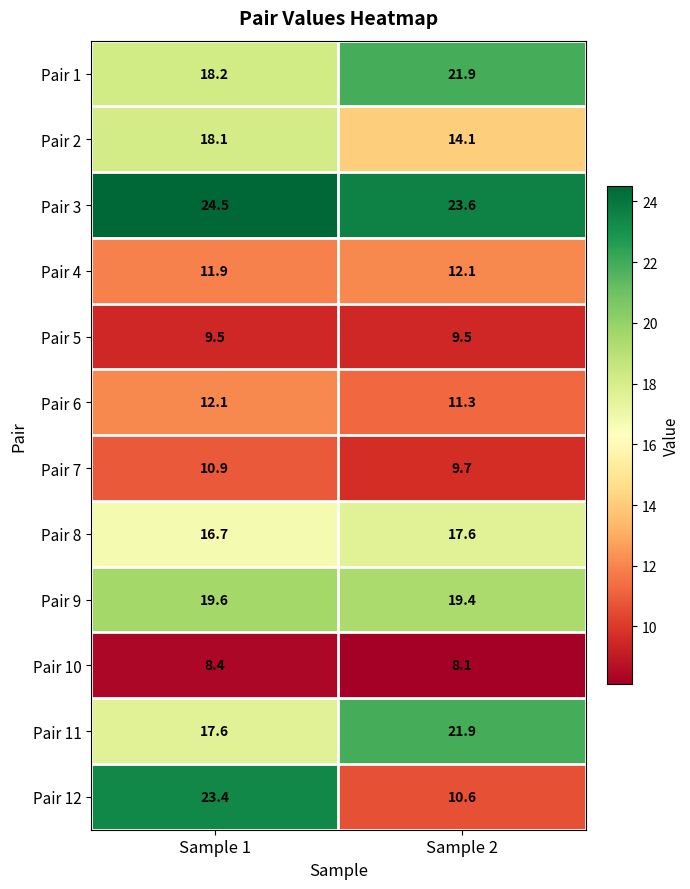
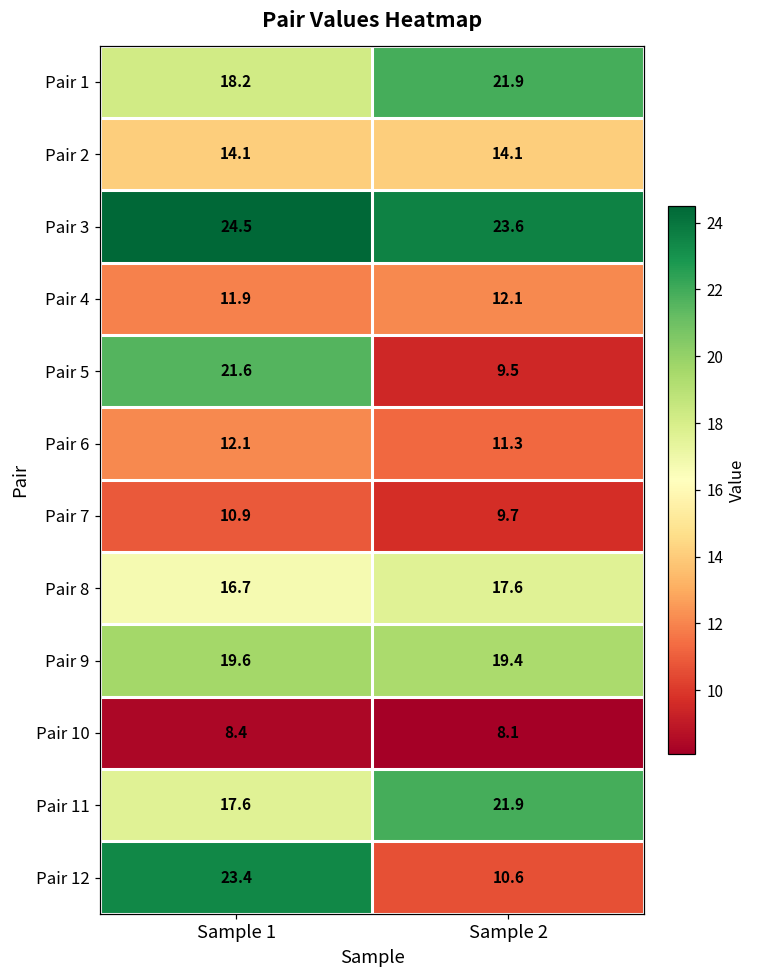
Pair 2, Sample 1: 18.1 -> 14.1
Pair 5, Sample 1: 9.5 -> 21.6
